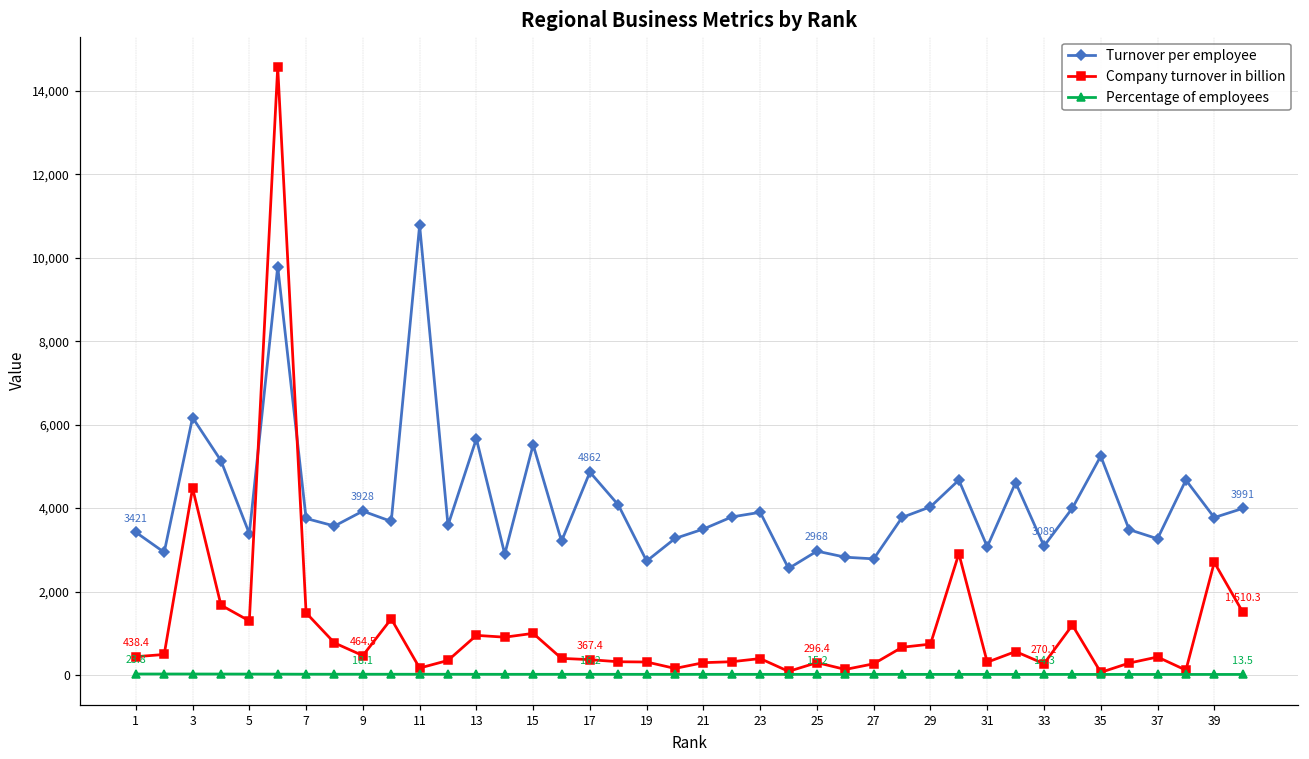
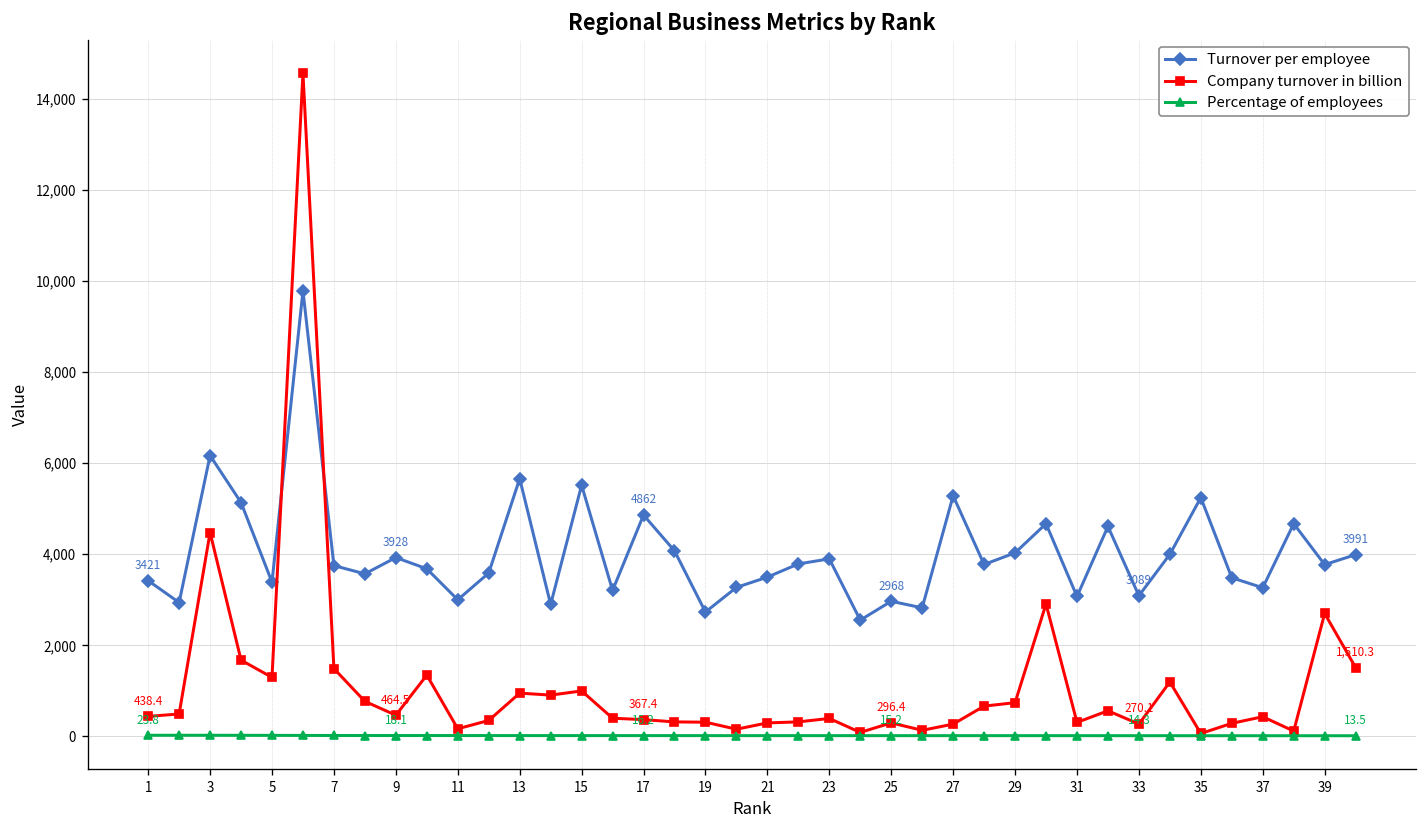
Turnover per employee, 11: 10,800 -> 3,000
Turnover per employee, 27: 2,800 -> 5,300
